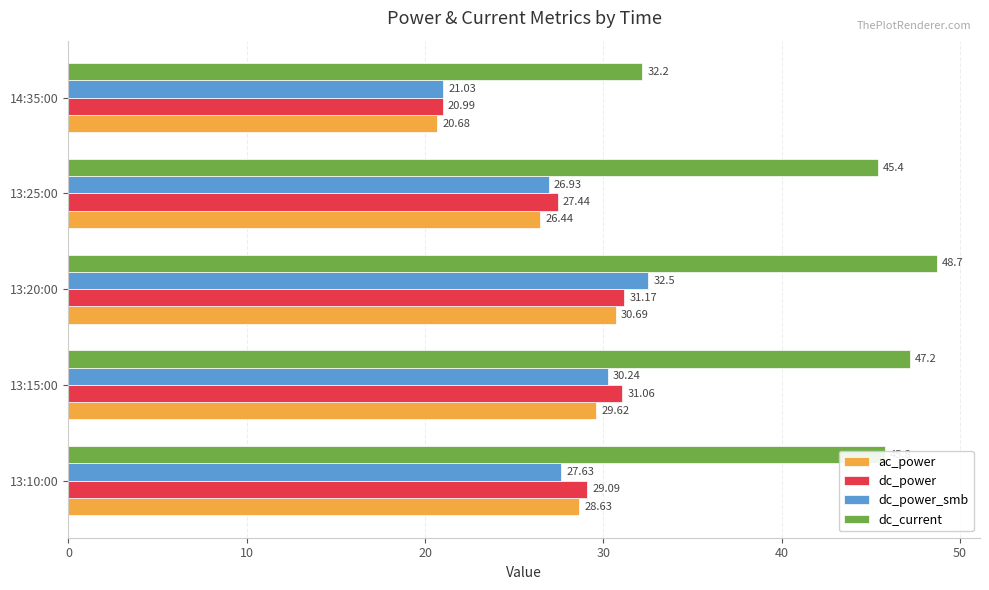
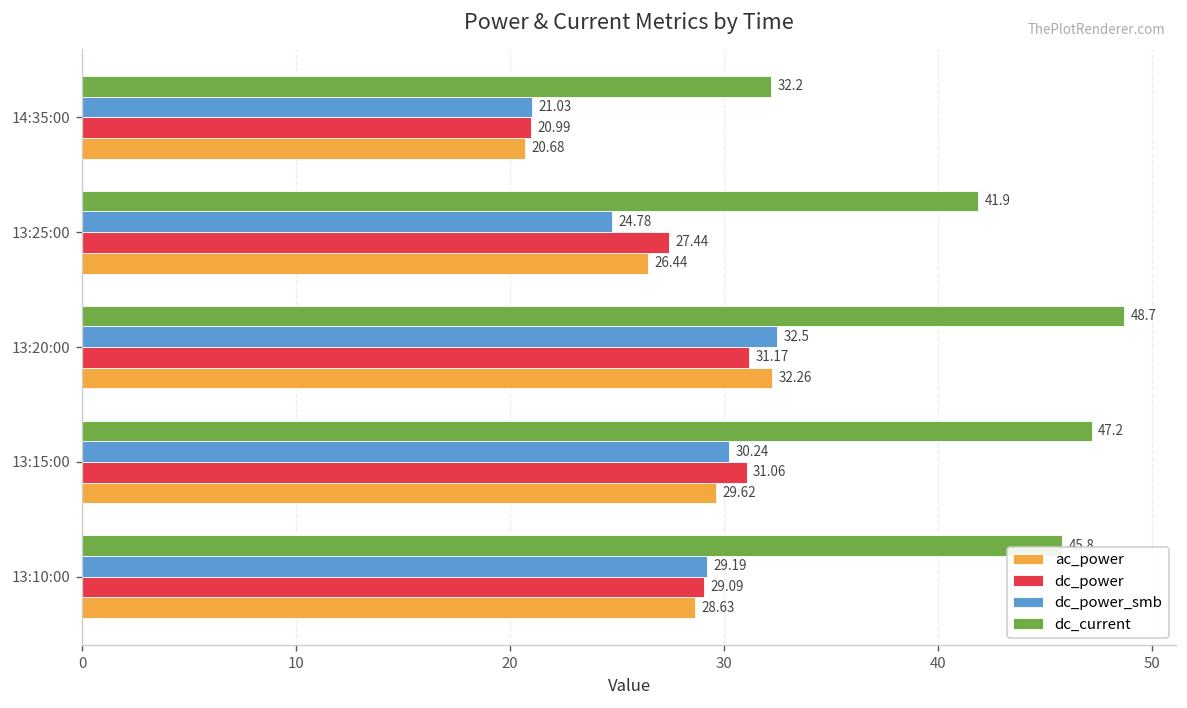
dc_current, 13:25:00: 45.4 -> 41.9
dc_power_smb, 13:25:00: 26.93 -> 24.78
ac_power, 13:20:00: 30.69 -> 32.26
dc_power_smb, 13:10:00: 27.63 -> 29.19
